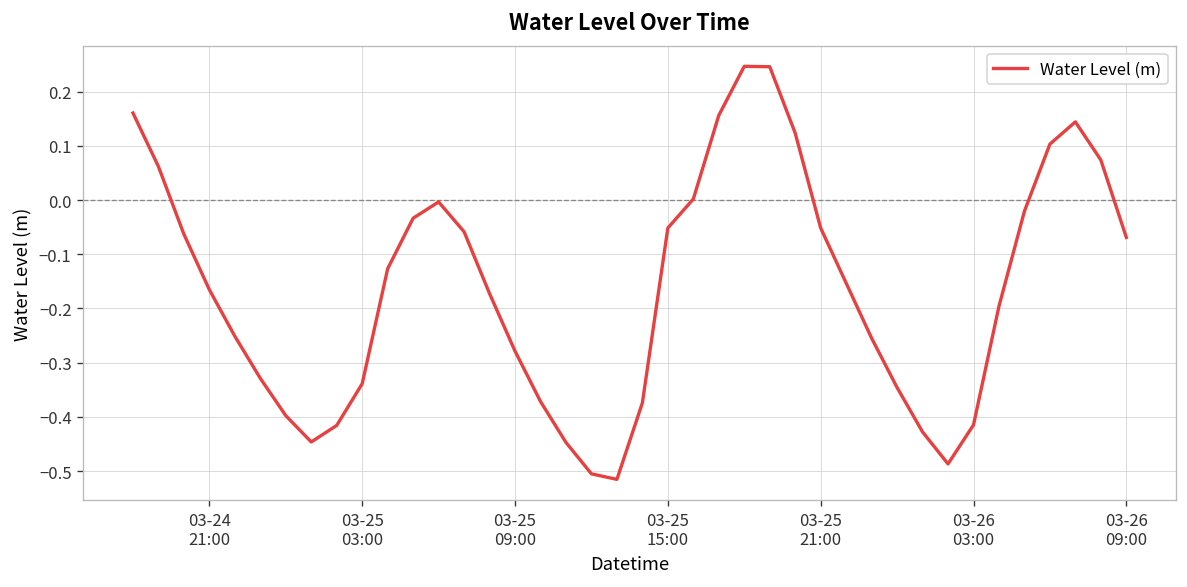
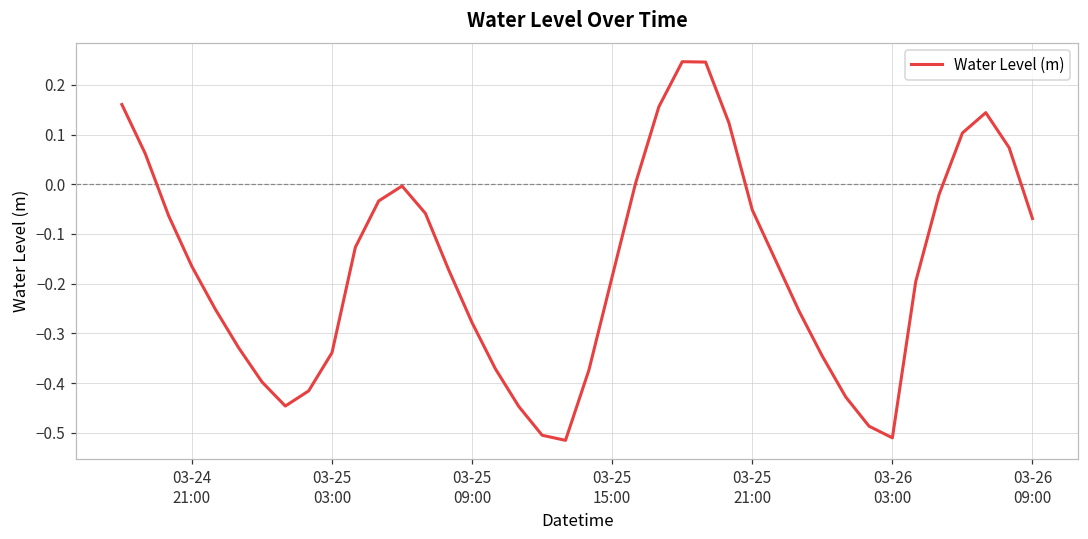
03-25 15:00: -0.05 -> -0.19
03-26 03:00: -0.41 -> -0.51
